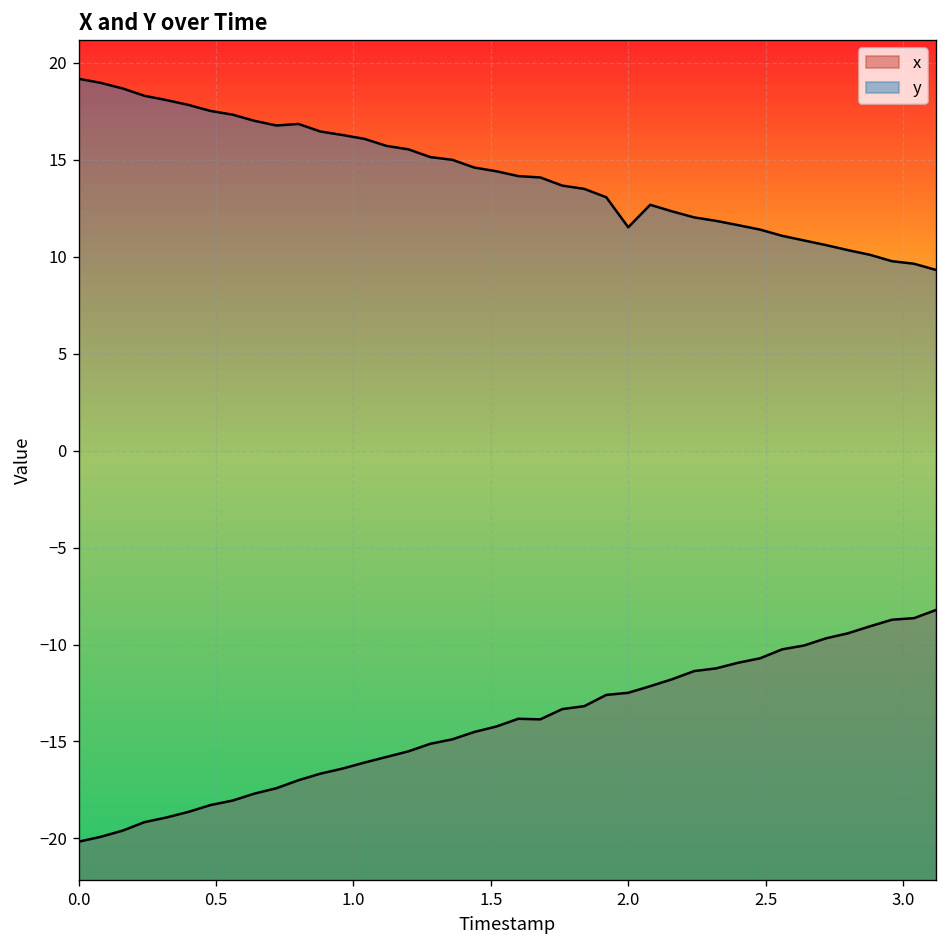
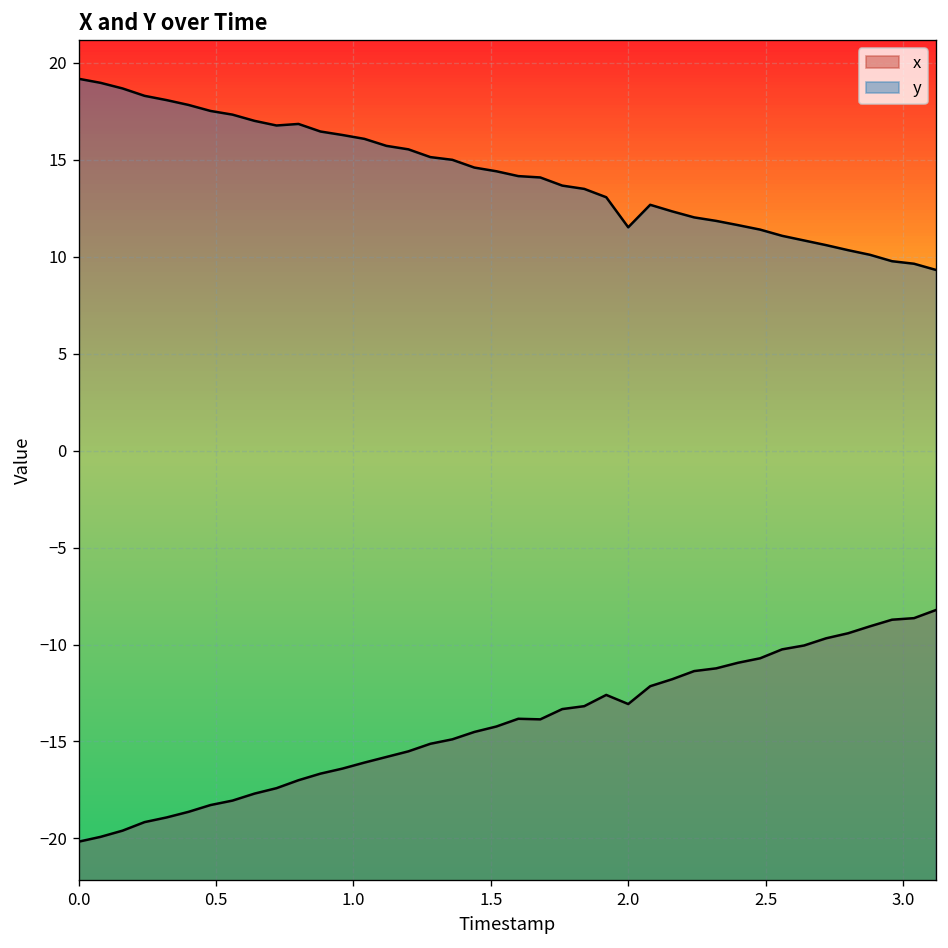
x, 2.0: -12.5 -> -13.1
